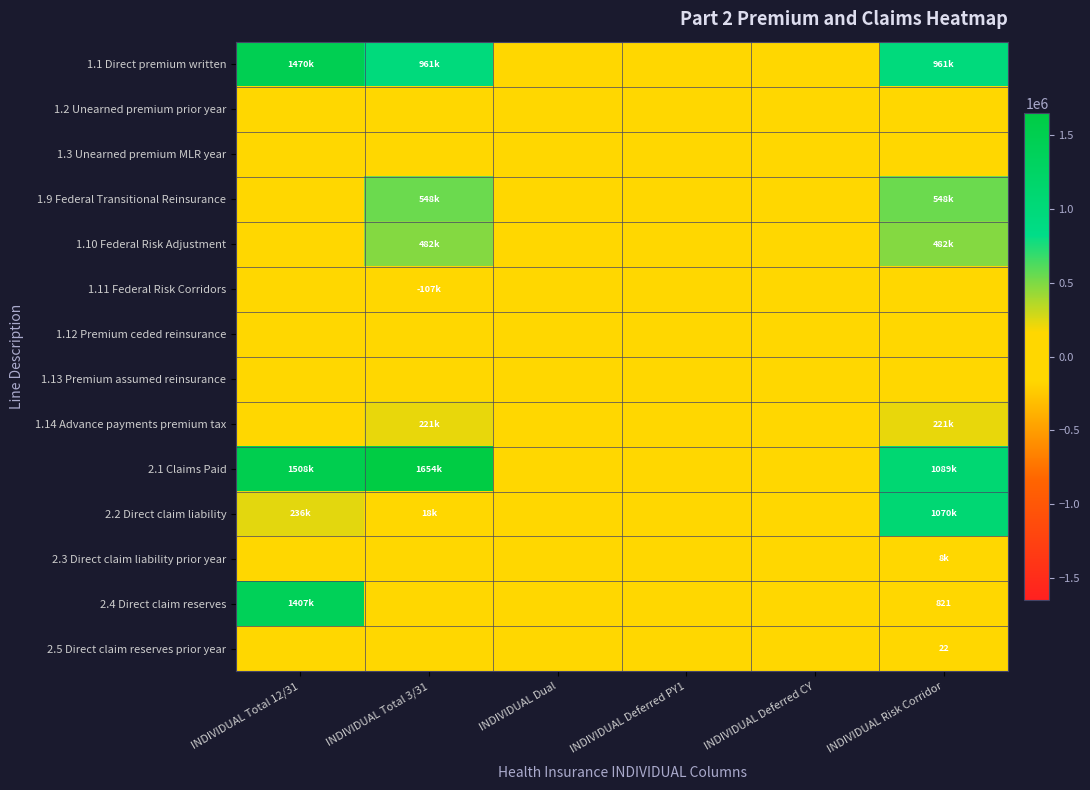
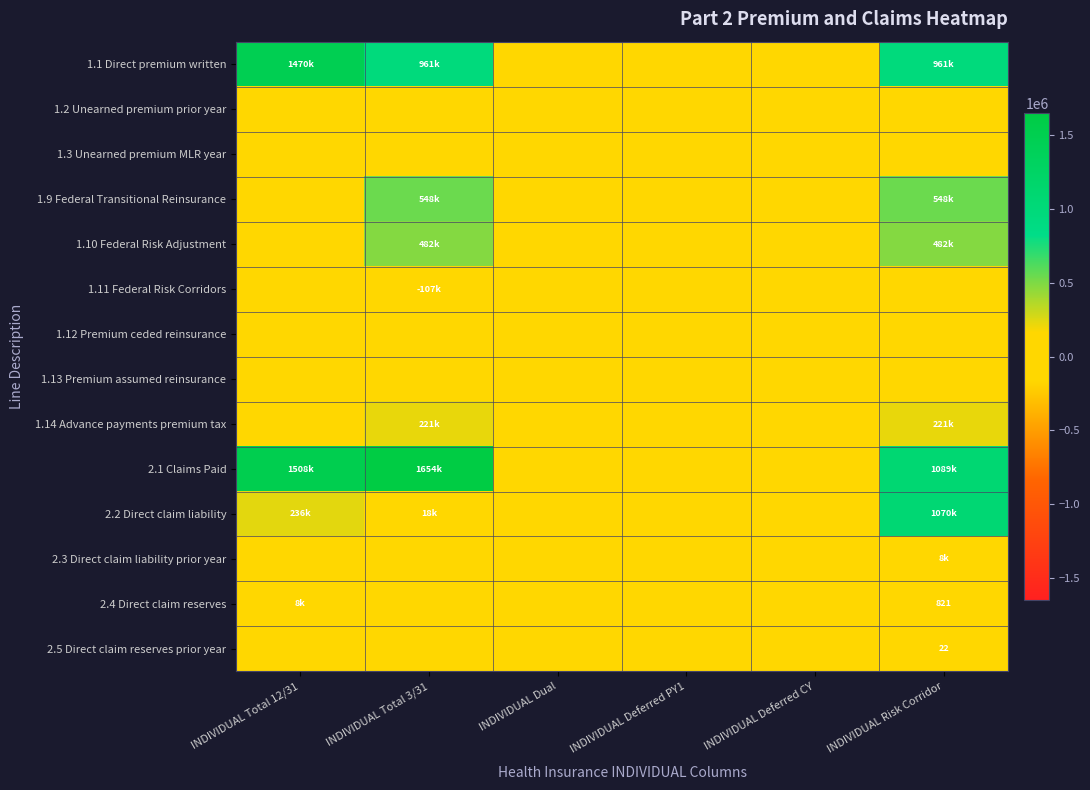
2.4 Direct claim reserves, INDIVIDUAL Total 12/31: 1407k -> 8k
